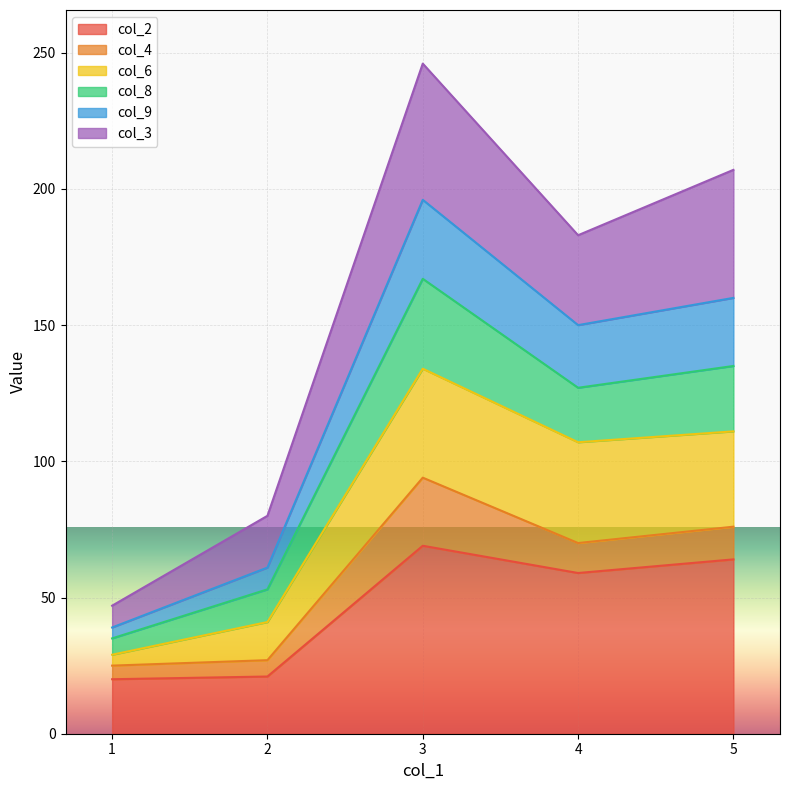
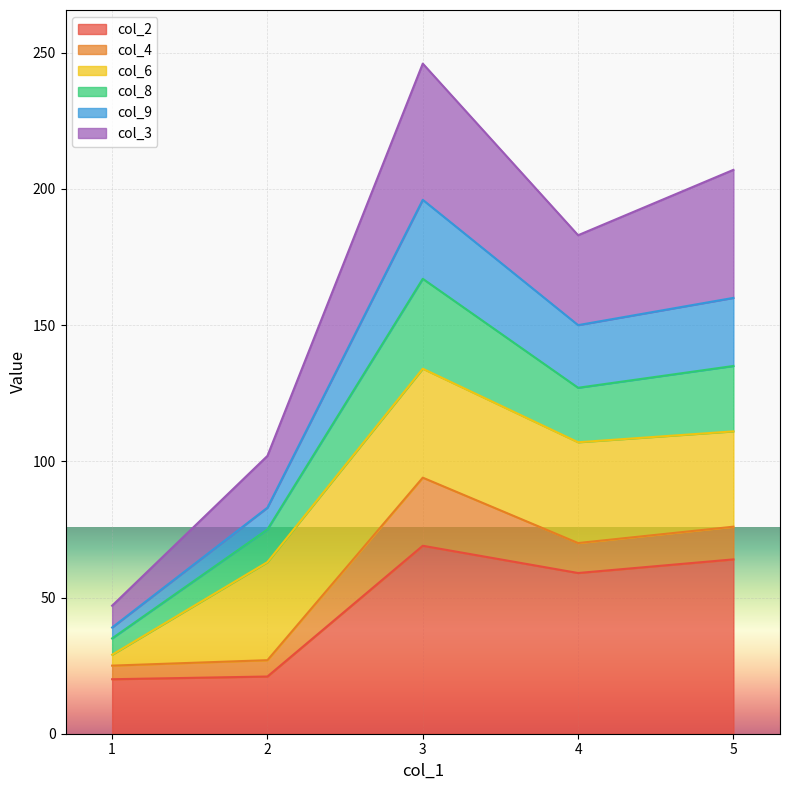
col_6, 2: 14 -> 36
